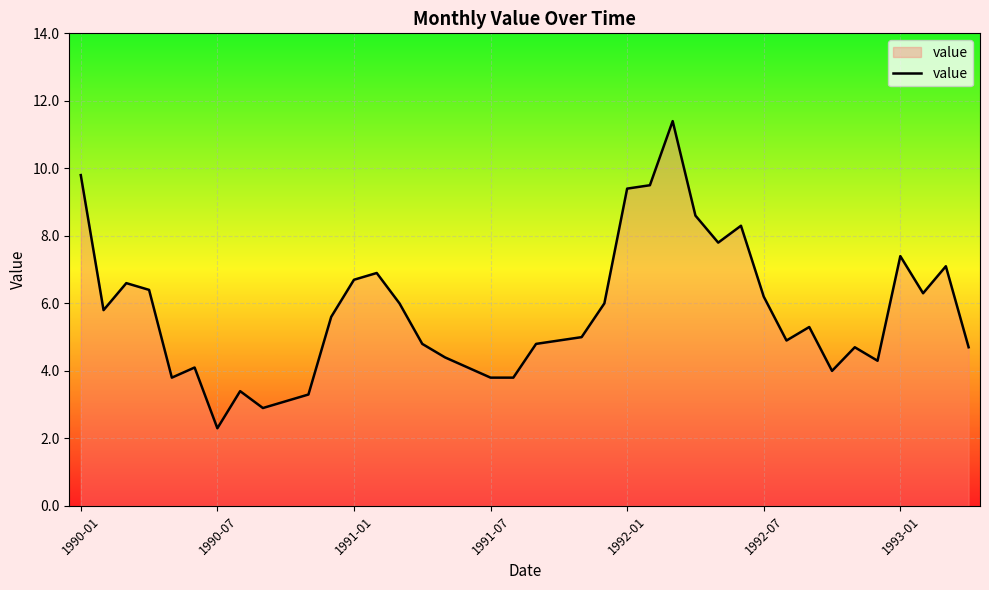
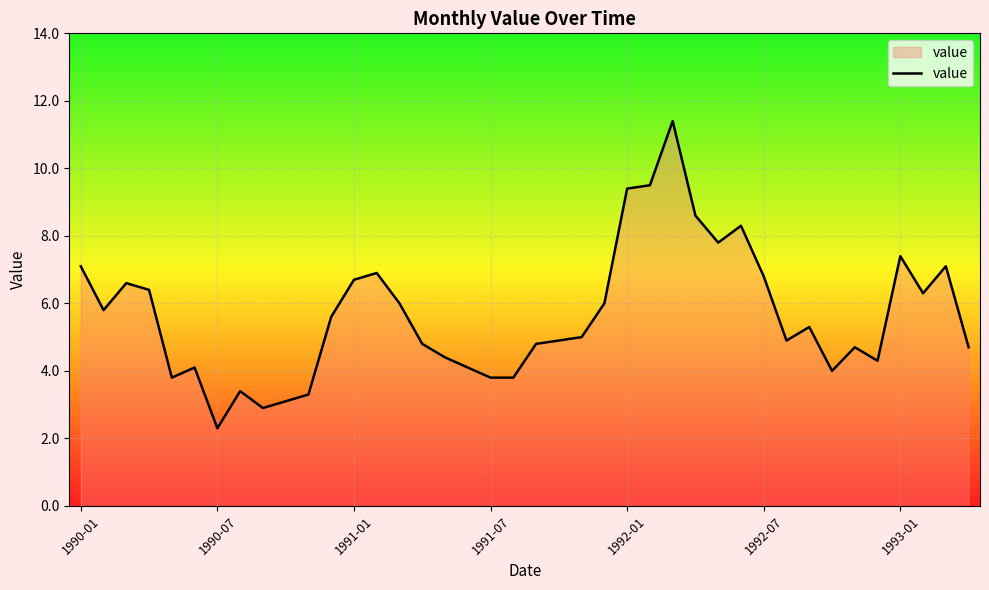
1990-01: 9.8 -> 7.1
1992-07: 6.2 -> 6.8
